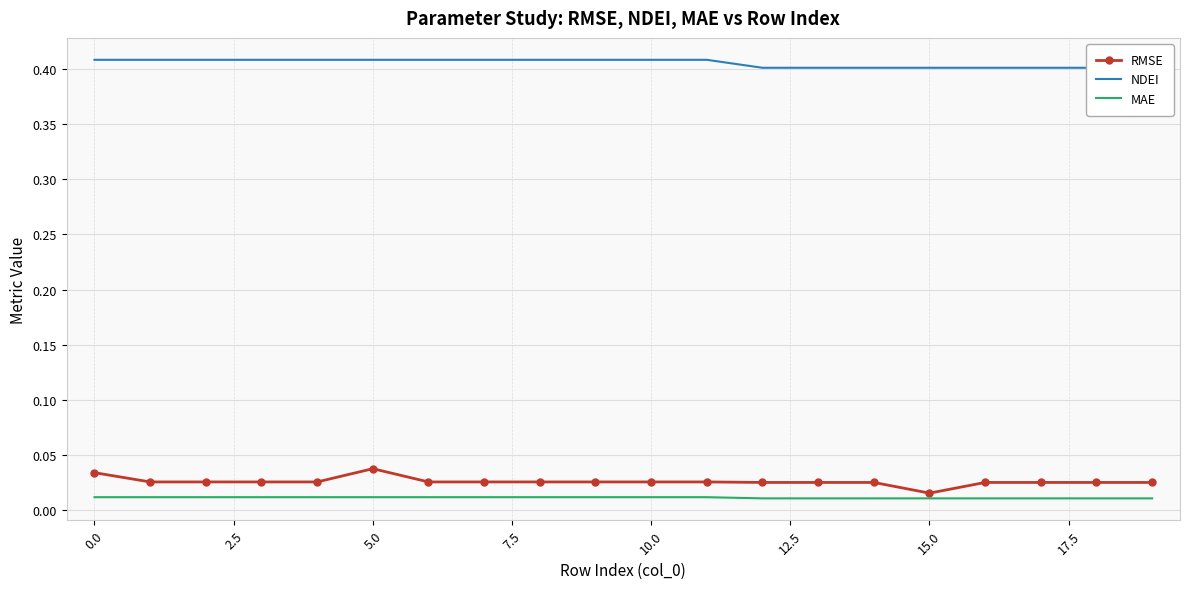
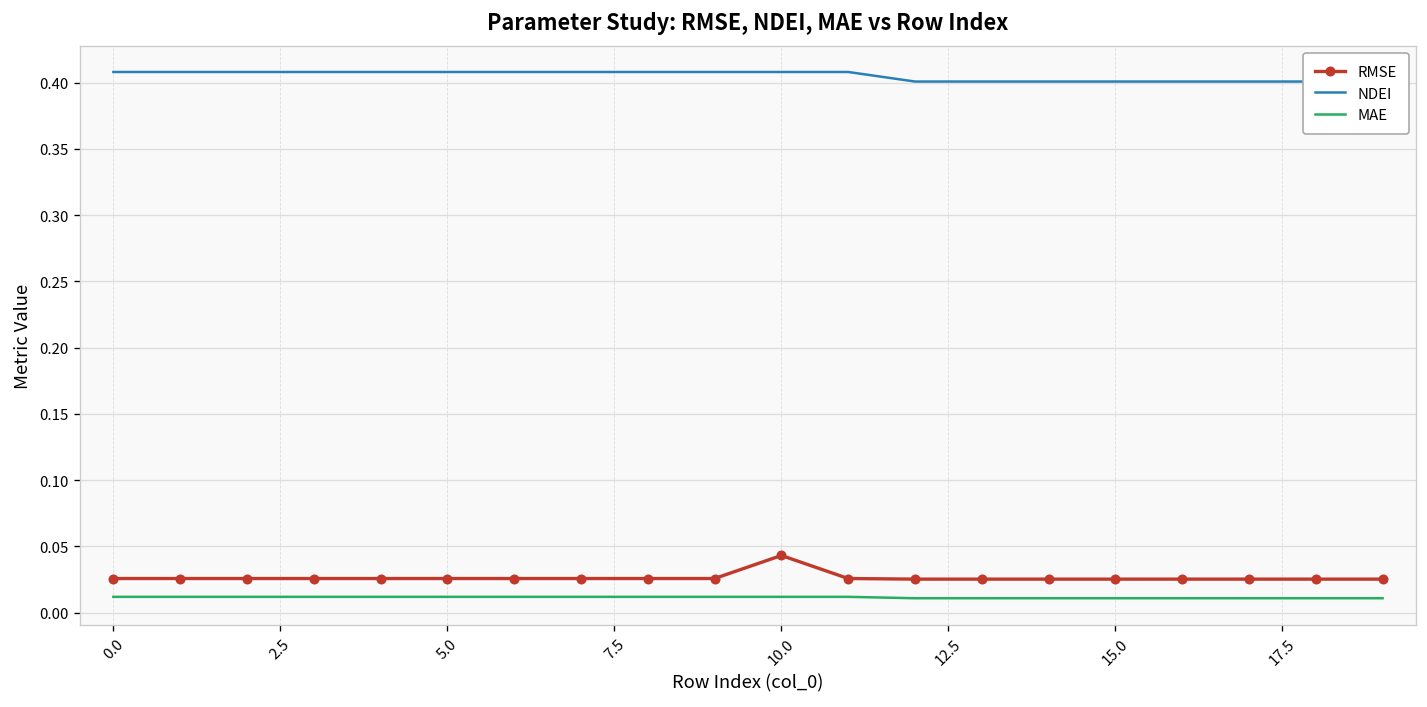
RMSE, 0.0: 0.034 -> 0.026
RMSE, 5.0: 0.038 -> 0.026
RMSE, 10.0: 0.026 -> 0.043
RMSE, 15.0: 0.016 -> 0.025
